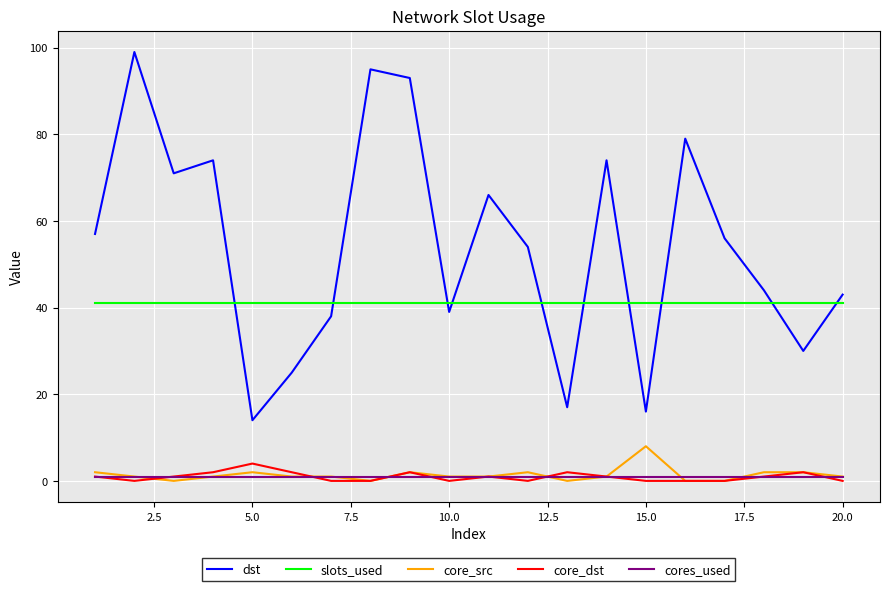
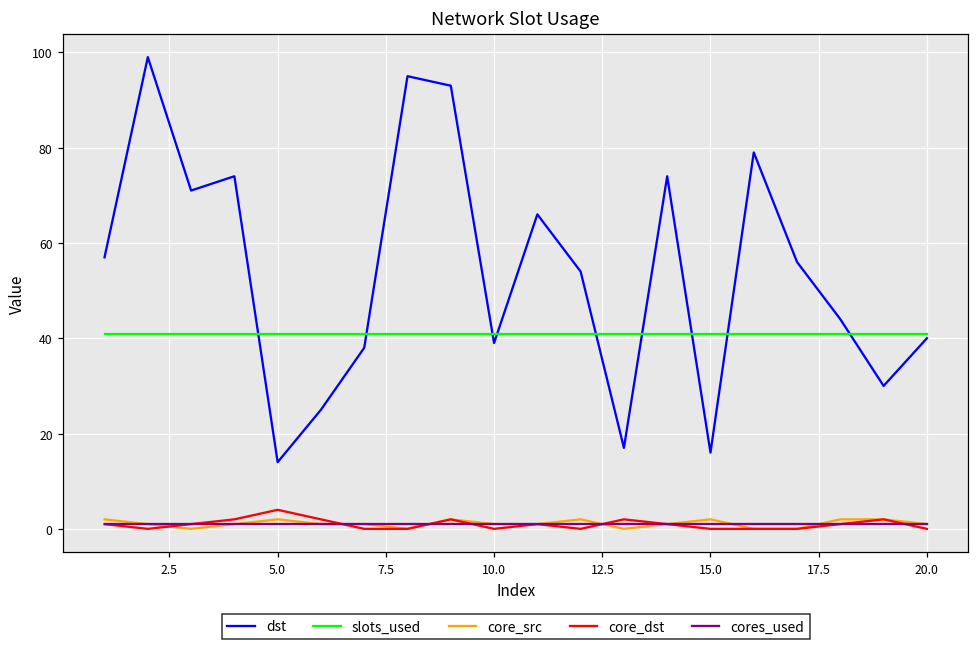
core_src, 15.0: 8 -> 2
dst, 20.0: 43 -> 40
